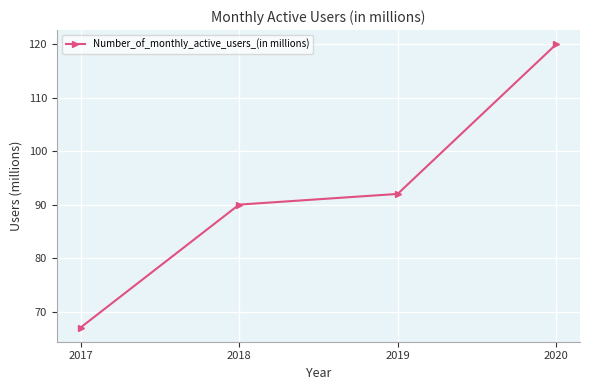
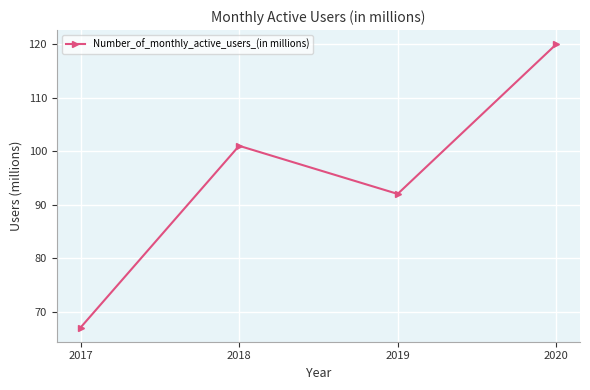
2018: 90 -> 101
